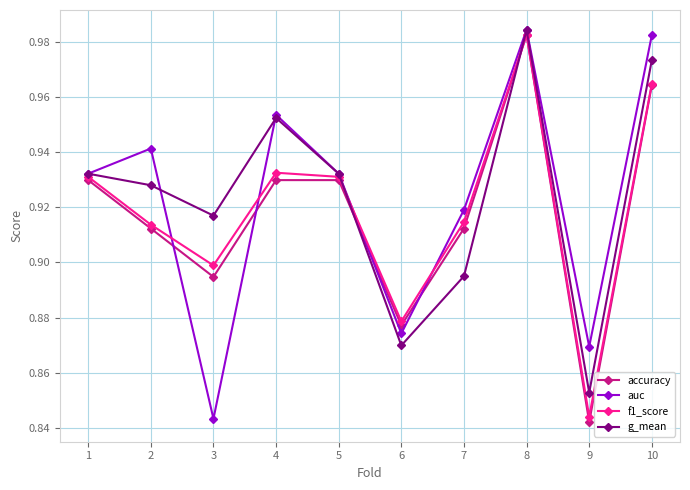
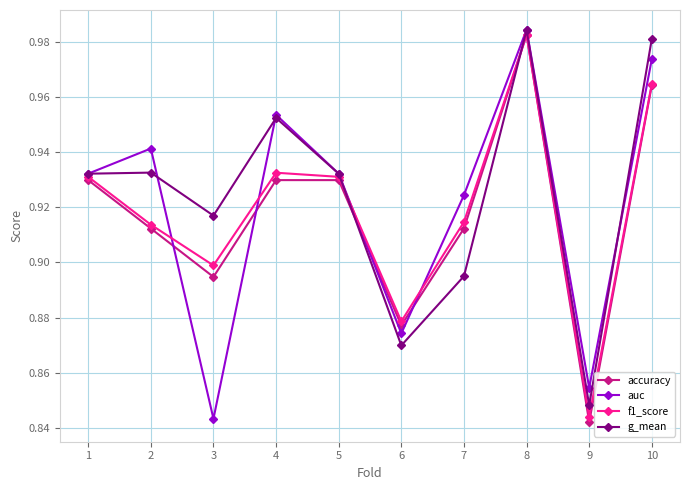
g_mean, 2: 0.928 -> 0.933
auc, 7: 0.919 -> 0.924
auc, 9: 0.869 -> 0.855
g_mean, 9: 0.853 -> 0.848
auc, 10: 0.982 -> 0.974
g_mean, 10: 0.973 -> 0.981
